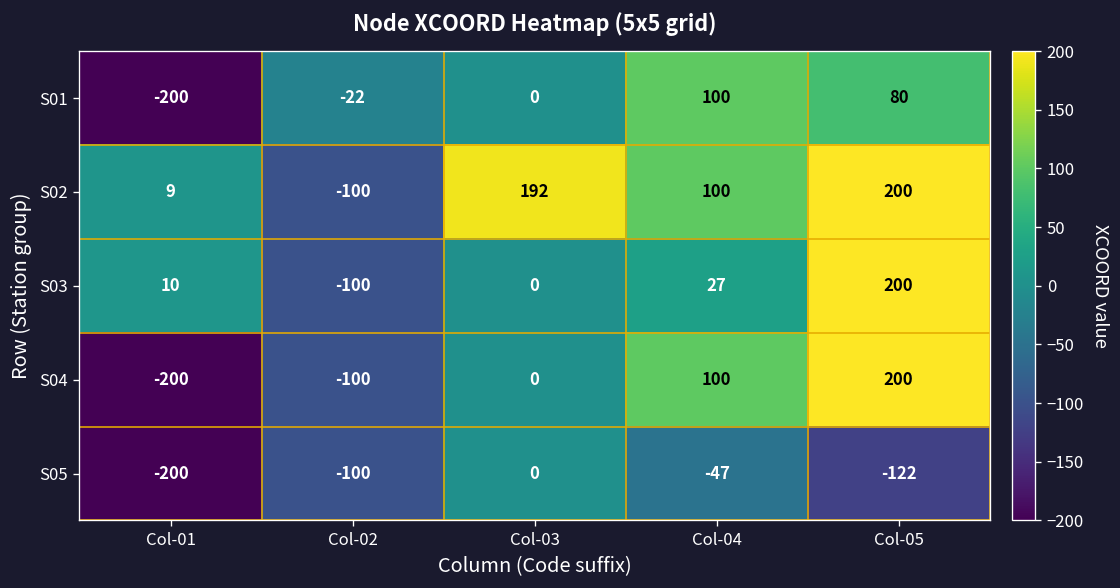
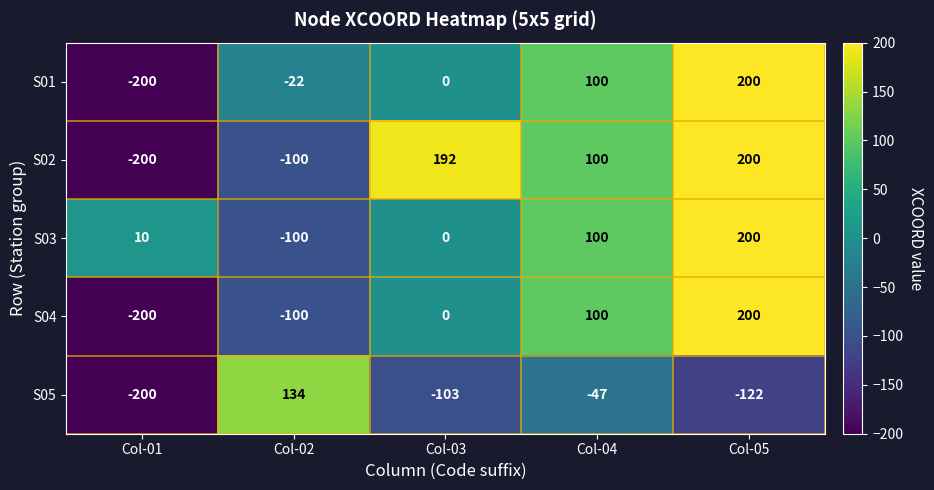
S01, Col-05: 80 -> 200
S02, Col-01: 9 -> -200
S03, Col-04: 27 -> 100
S05, Col-02: -100 -> 134
S05, Col-03: 0 -> -103
